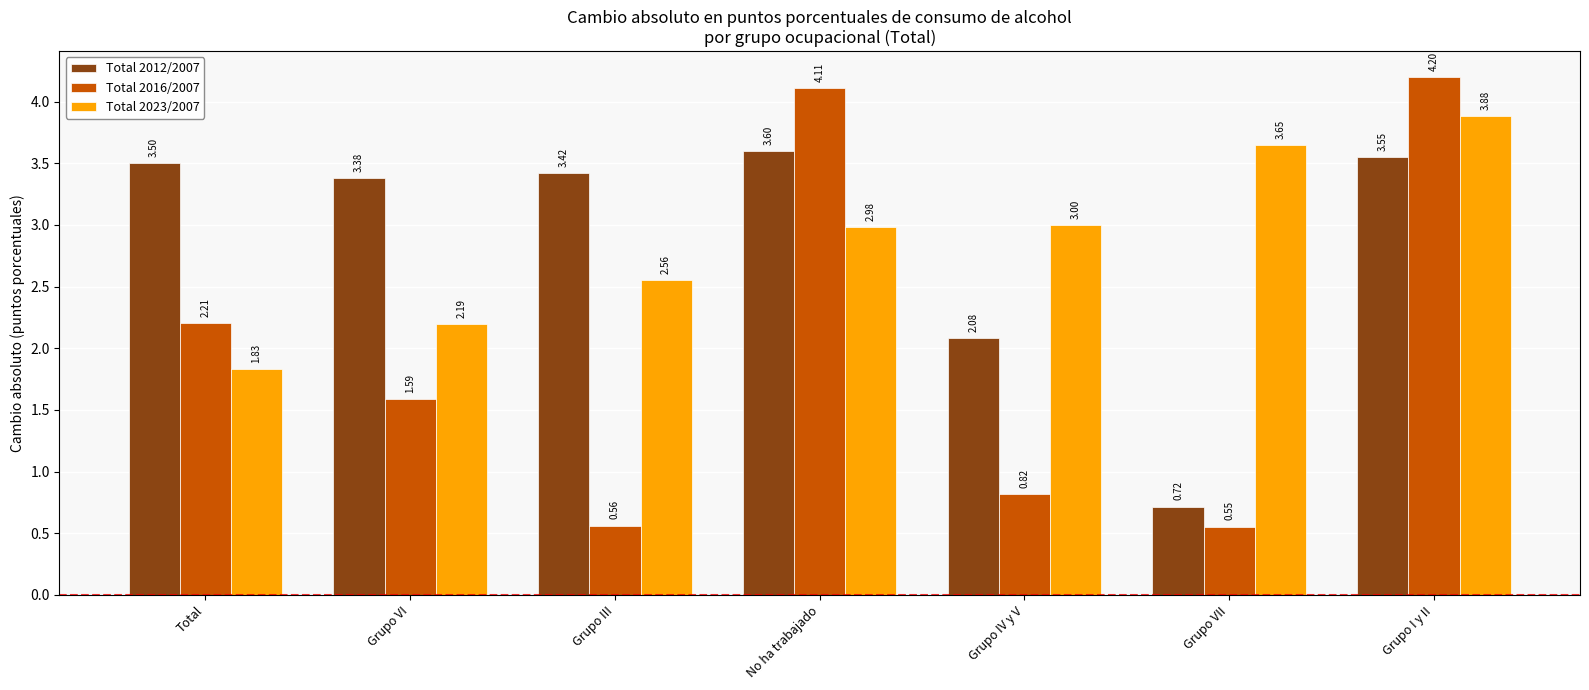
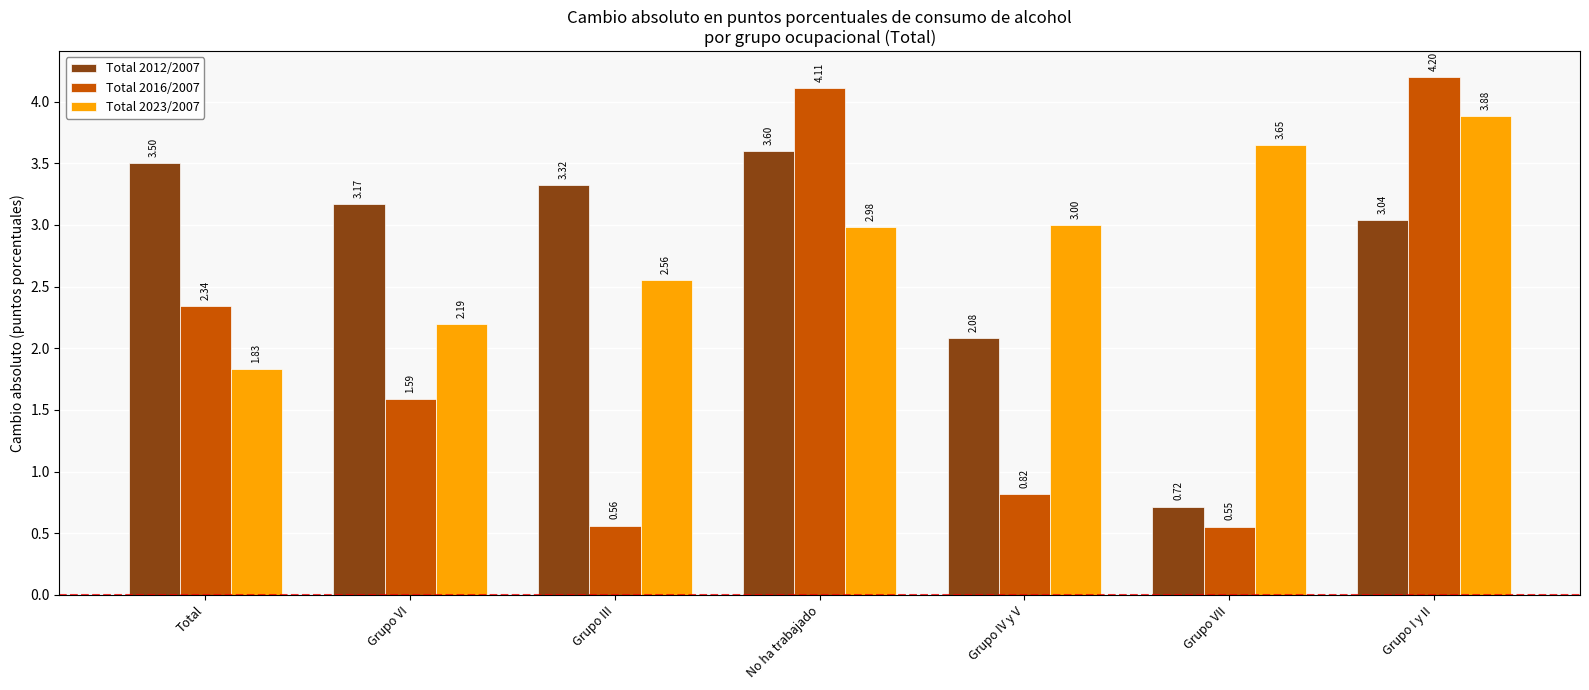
Total 2016/2007, Total: 2.21 -> 2.34
Total 2012/2007, Grupo VI: 3.38 -> 3.17
Total 2012/2007, Grupo III: 3.42 -> 3.32
Total 2012/2007, Grupo I y II: 3.55 -> 3.04
